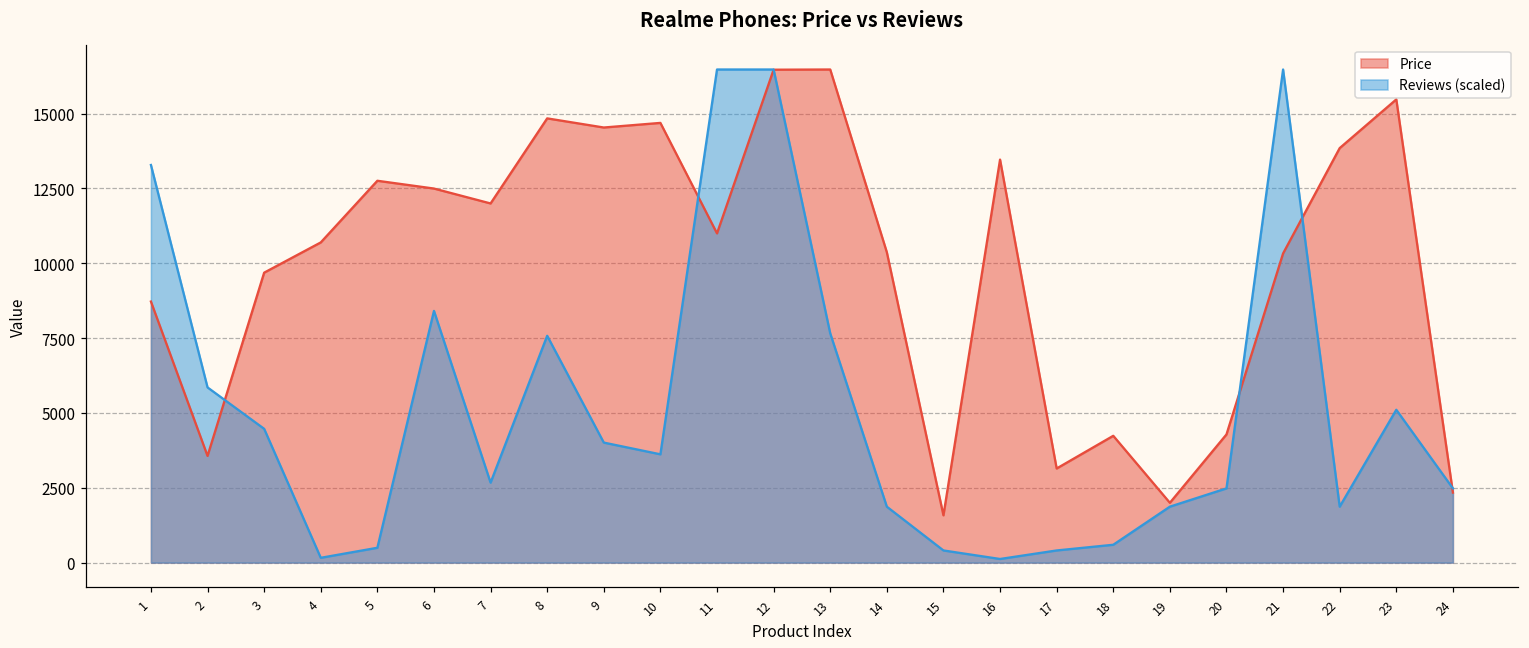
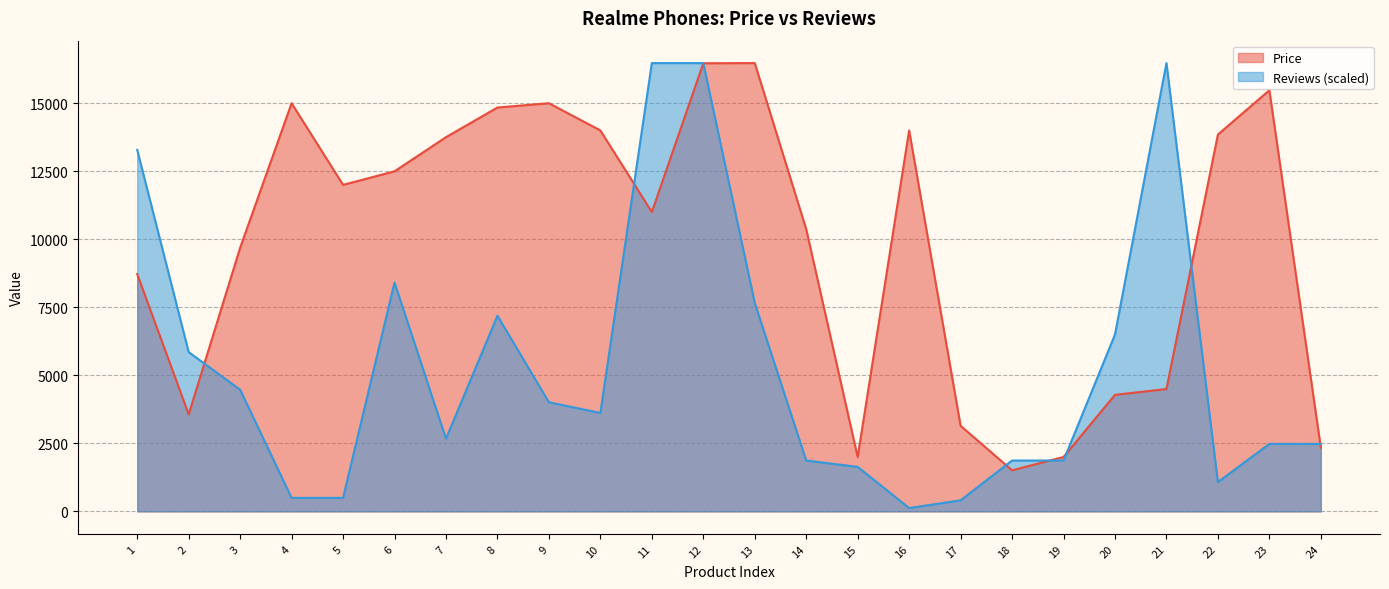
Price, 4: 10700 -> 15000
Reviews (scaled), 4: 200 -> 500
Price, 5: 12800 -> 12000
Price, 7: 12000 -> 13800
Reviews (scaled), 8: 7600 -> 7200
Price, 9: 14500 -> 15000
Price, 10: 14700 -> 14000
Price, 15: 1600 -> 2000
Reviews (scaled), 15: 400 -> 1600
Price, 16: 13500 -> 14000
Price, 18: 4200 -> 1500
Reviews (scaled), 18: 600 -> 1900
Reviews (scaled), 20: 2500 -> 6500
Price, 21: 10300 -> 4500
Reviews (scaled), 22: 1900 -> 1100
Reviews (scaled), 23: 5100 -> 2500
